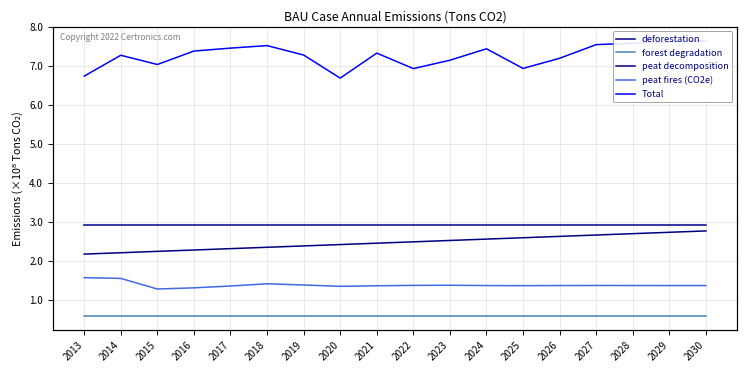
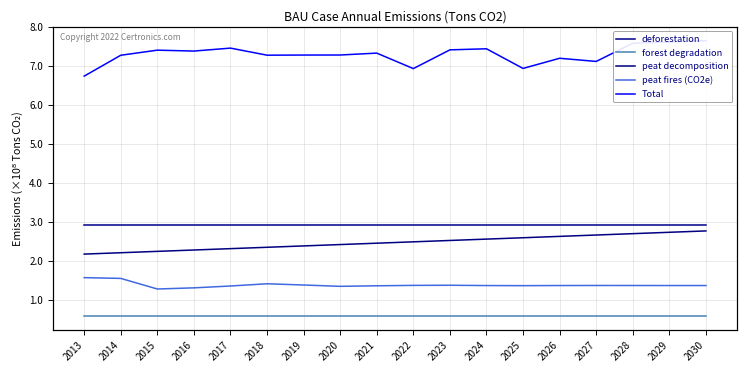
Total, 2015: 7.0 -> 7.4
Total, 2018: 7.5 -> 7.3
Total, 2020: 6.7 -> 7.3
Total, 2023: 7.1 -> 7.4
Total, 2027: 7.5 -> 7.1
